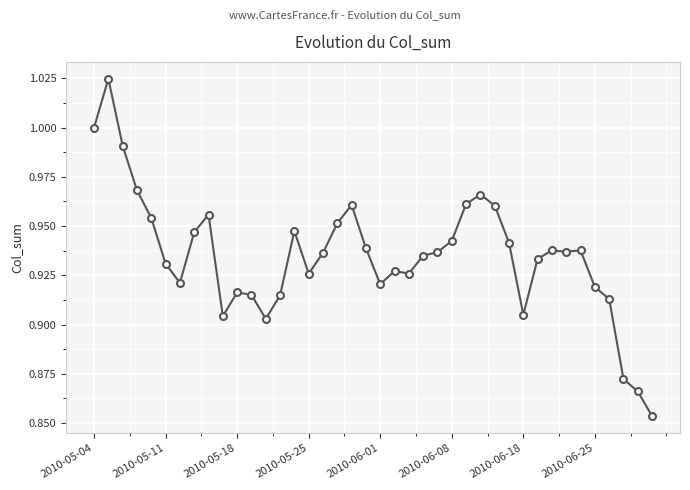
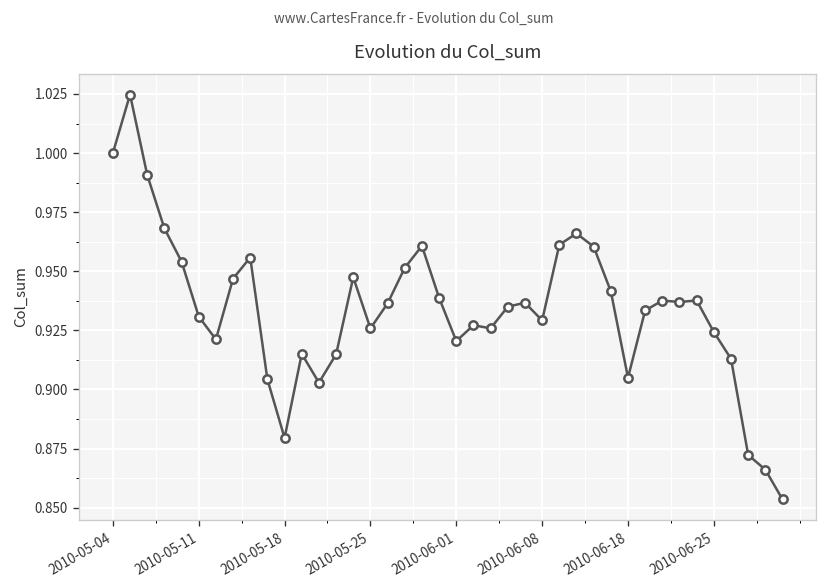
2010-05-18: 0.916 -> 0.879
2010-06-08: 0.942 -> 0.929
2010-06-25: 0.919 -> 0.924
